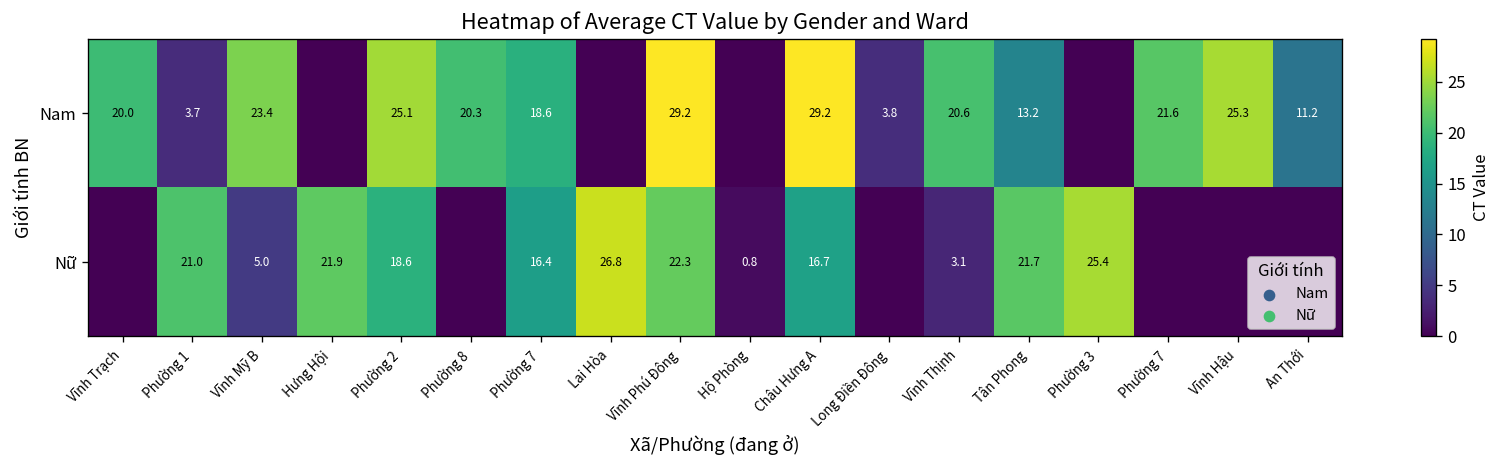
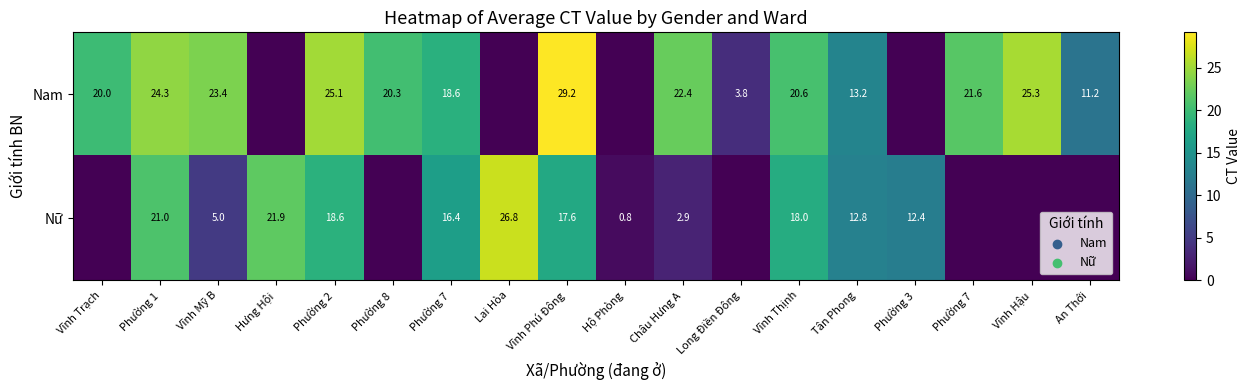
Nam, Phường 1: 3.7 -> 24.3
Nam, Châu Hưng A: 29.2 -> 22.4
Nữ, Vĩnh Phú Đông: 22.3 -> 17.6
Nữ, Châu Hưng A: 16.7 -> 2.9
Nữ, Vĩnh Thịnh: 3.1 -> 18.0
Nữ, Tân Phong: 21.7 -> 12.8
Nữ, Phường 3: 25.4 -> 12.4
